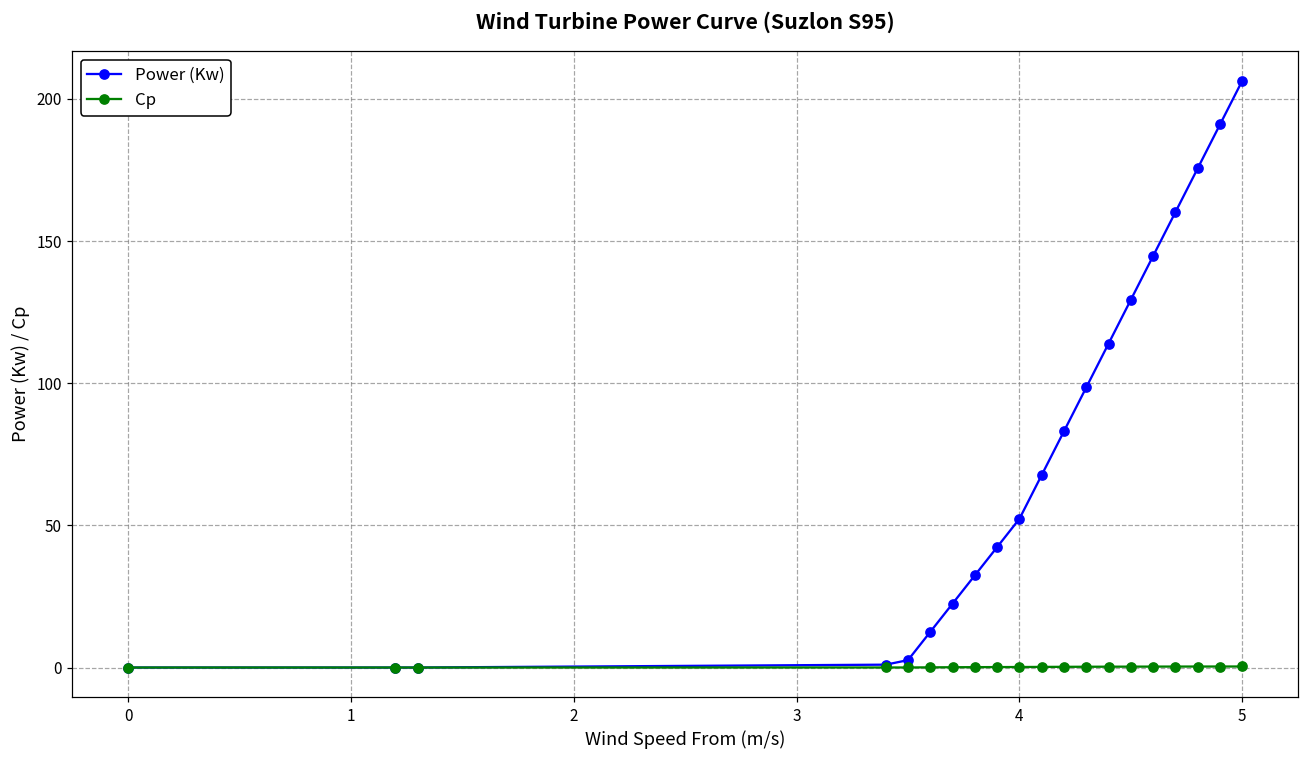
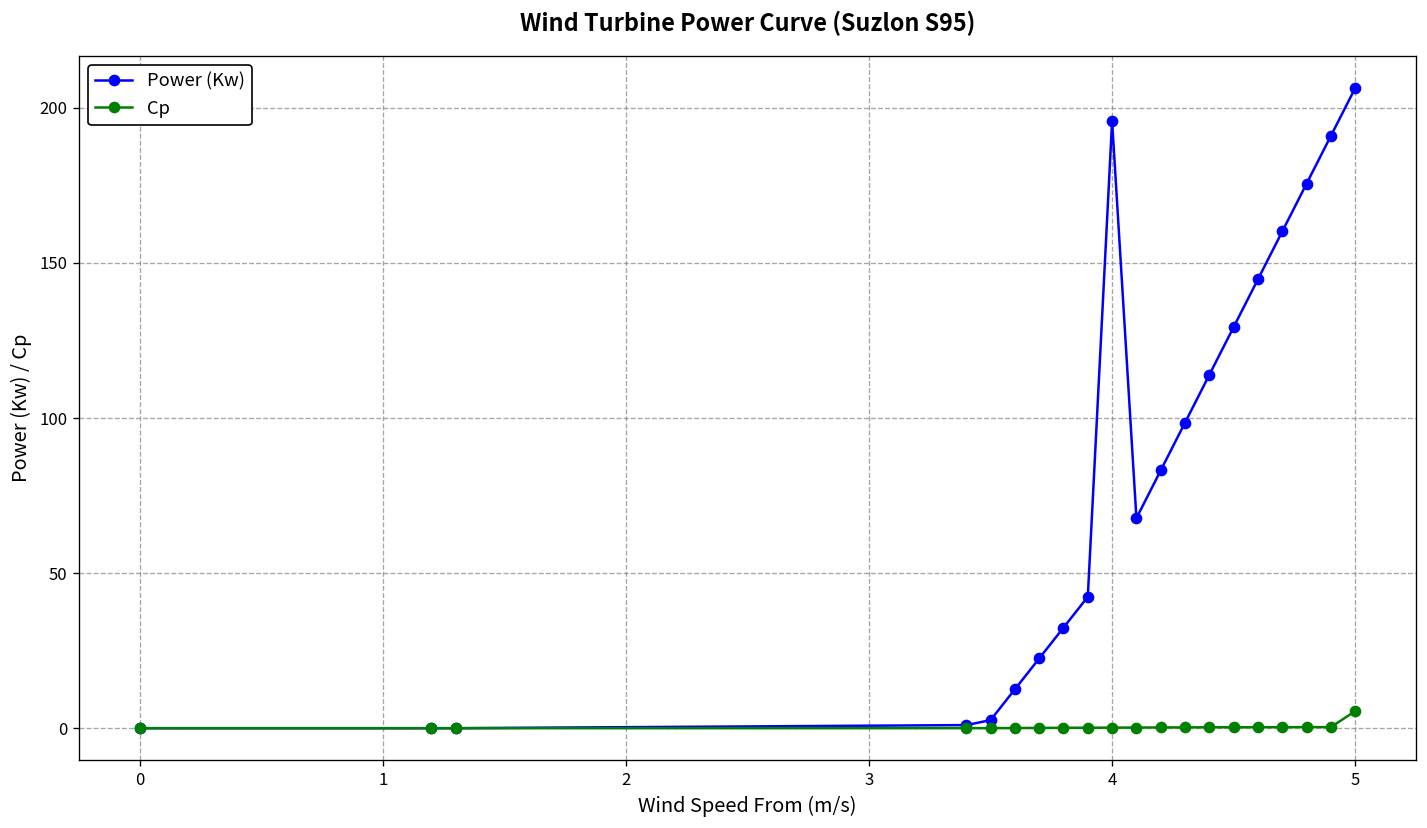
Power (Kw), 4: 52 -> 196
Cp, 5: 0 -> 6
